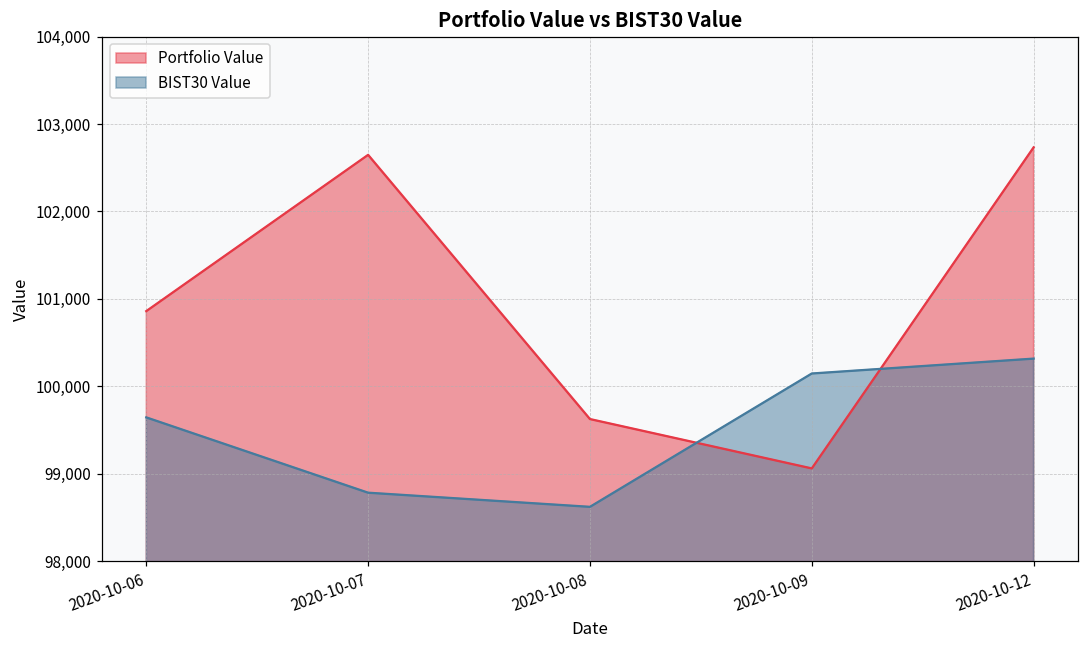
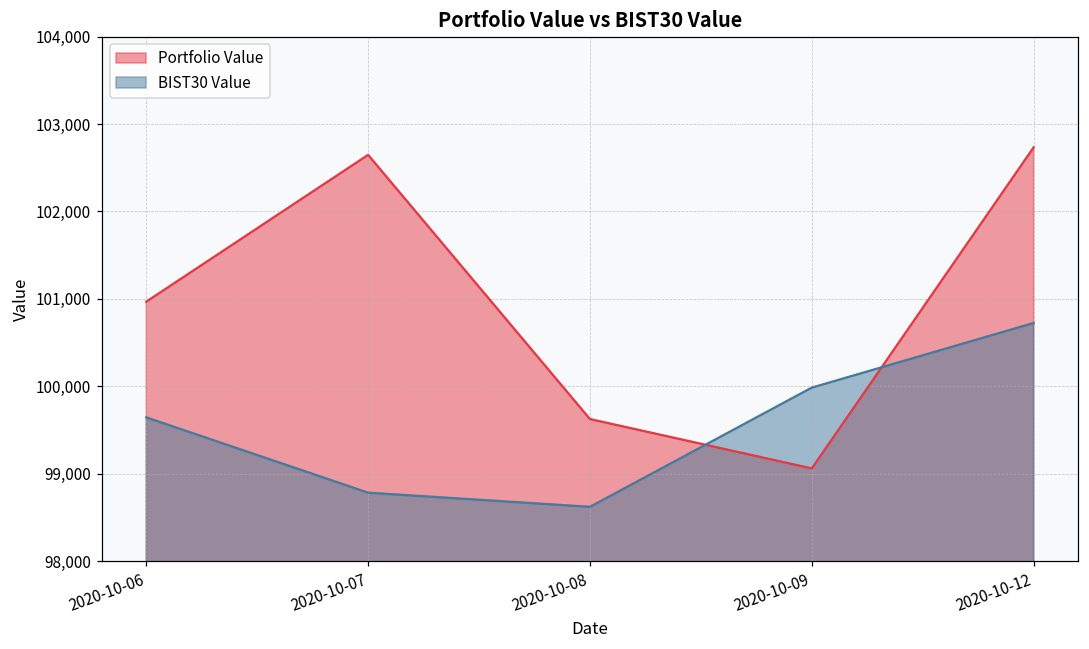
Portfolio Value, 2020-10-06: 100,900 -> 101,000
BIST30 Value, 2020-10-09: 100,100 -> 100,000
BIST30 Value, 2020-10-12: 100,300 -> 100,700
